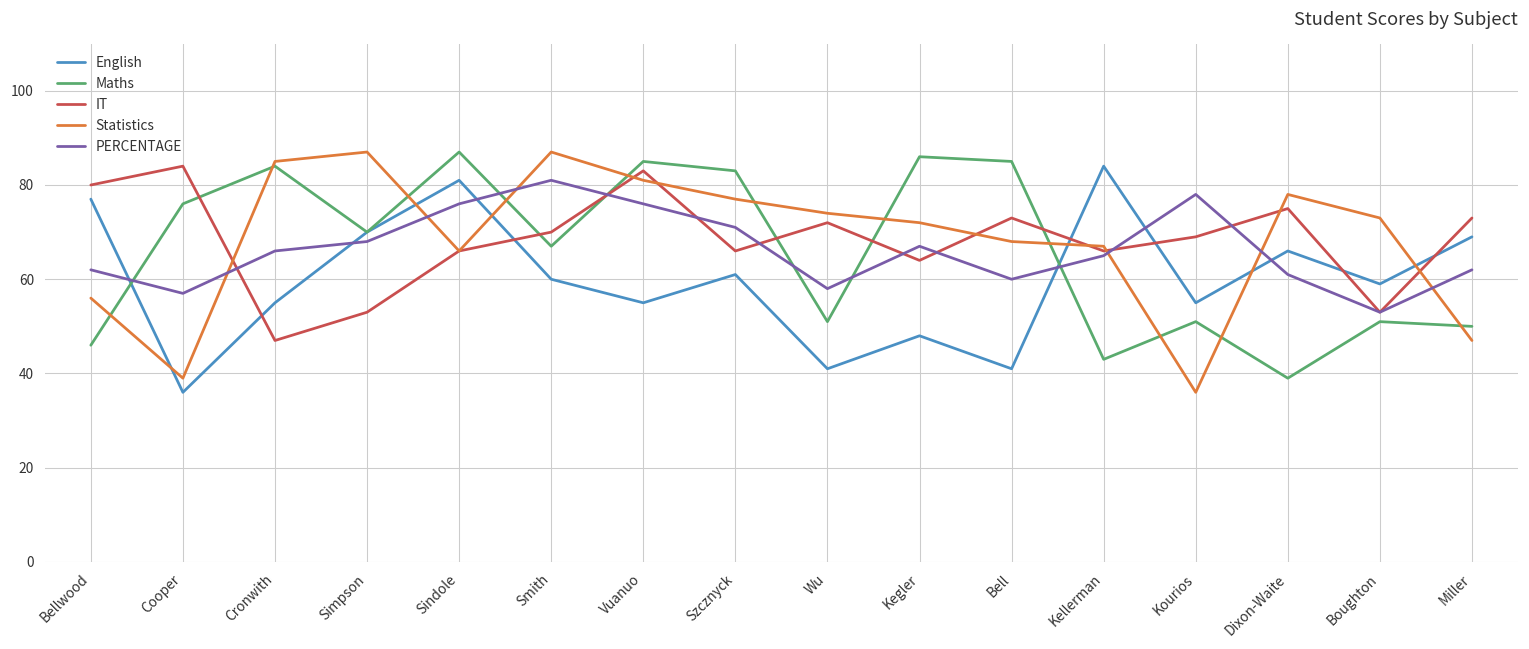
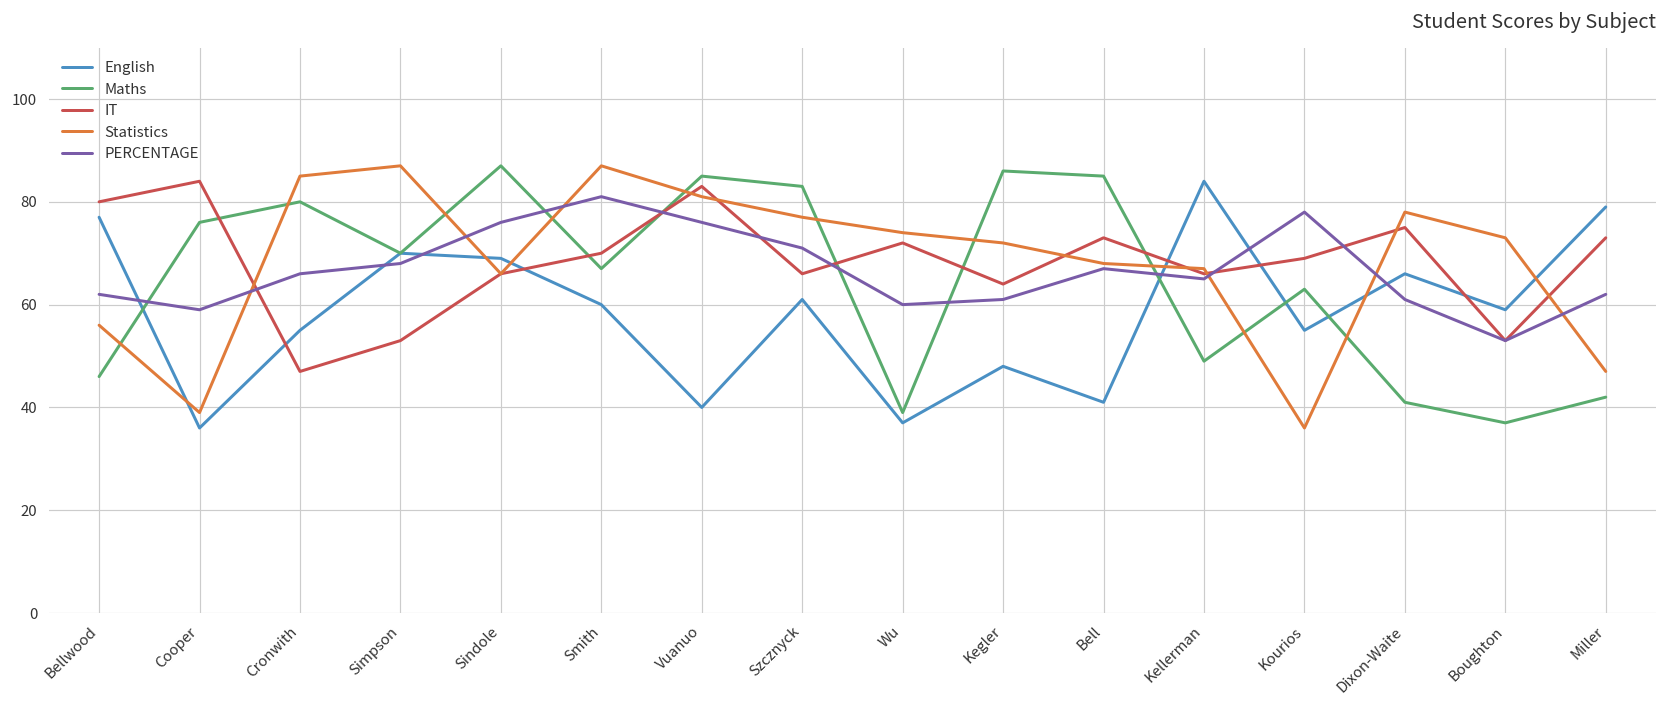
PERCENTAGE, Cooper: 57 -> 59
Maths, Cronwith: 84 -> 80
English, Sindole: 81 -> 69
English, Vuanuo: 55 -> 40
English, Wu: 41 -> 37
Maths, Wu: 51 -> 39
PERCENTAGE, Wu: 58 -> 60
PERCENTAGE, Kegler: 67 -> 61
PERCENTAGE, Bell: 60 -> 67
Maths, Kellerman: 43 -> 49
Maths, Kourios: 51 -> 63
Maths, Dixon-Waite: 39 -> 41
Maths, Boughton: 51 -> 37
English, Miller: 69 -> 79
Maths, Miller: 50 -> 42
